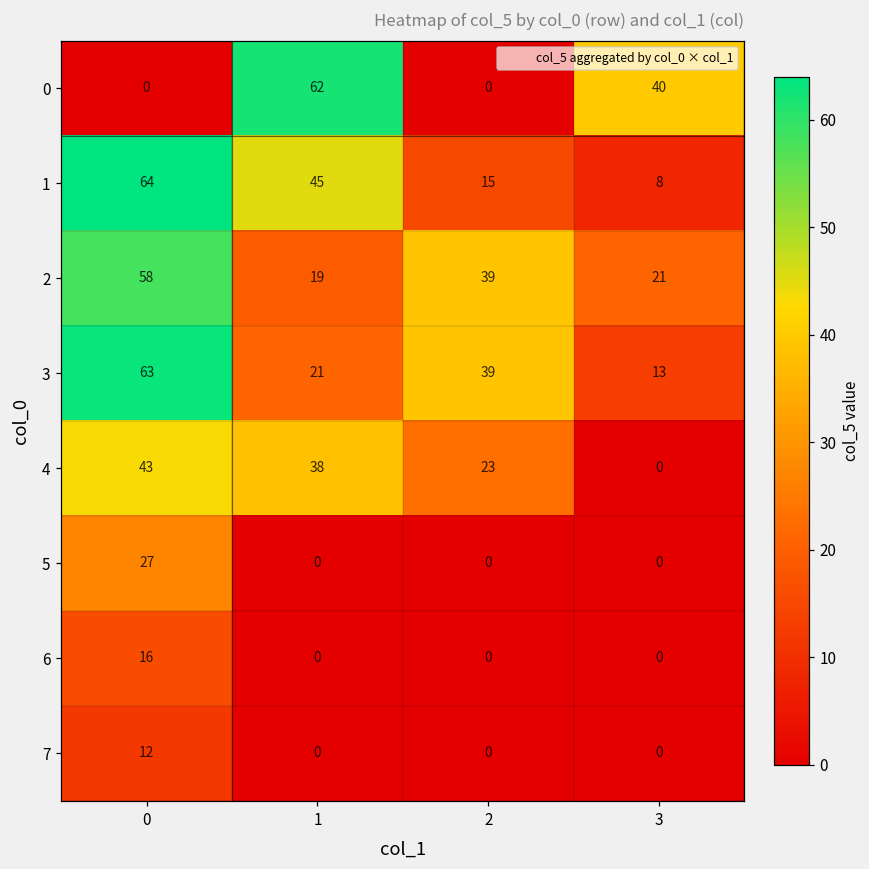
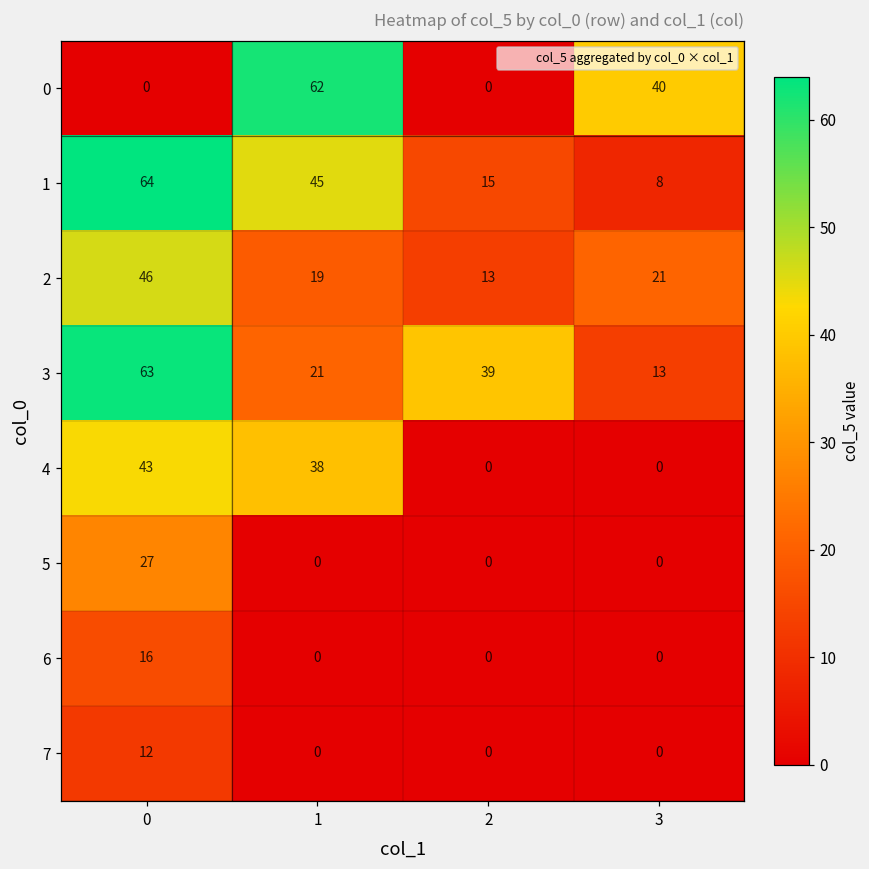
2, 0: 58 -> 46
2, 2: 39 -> 13
4, 2: 23 -> 0
